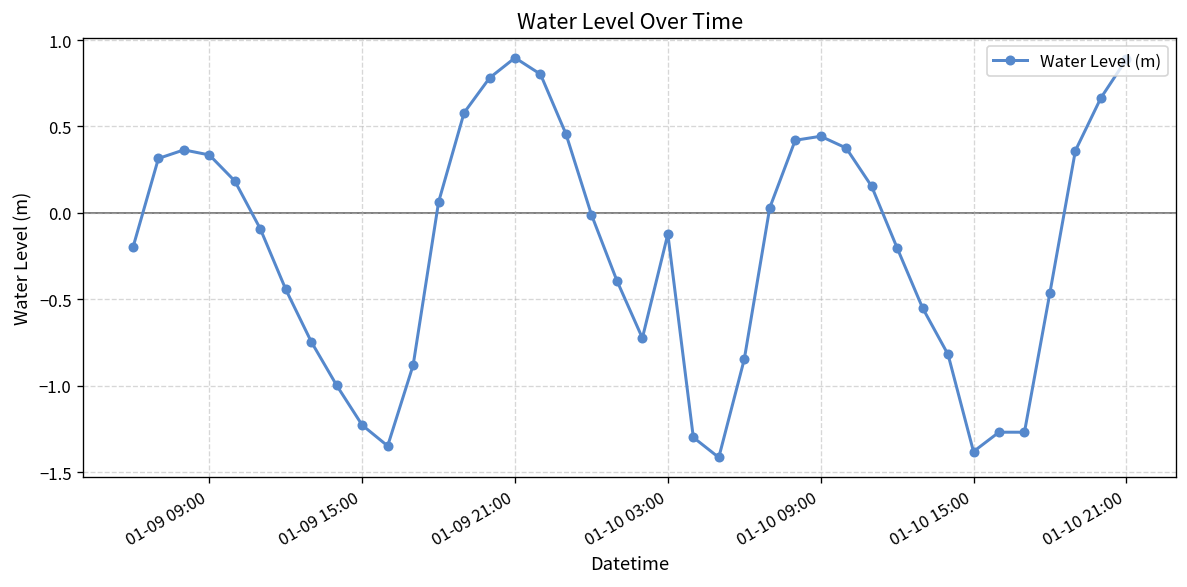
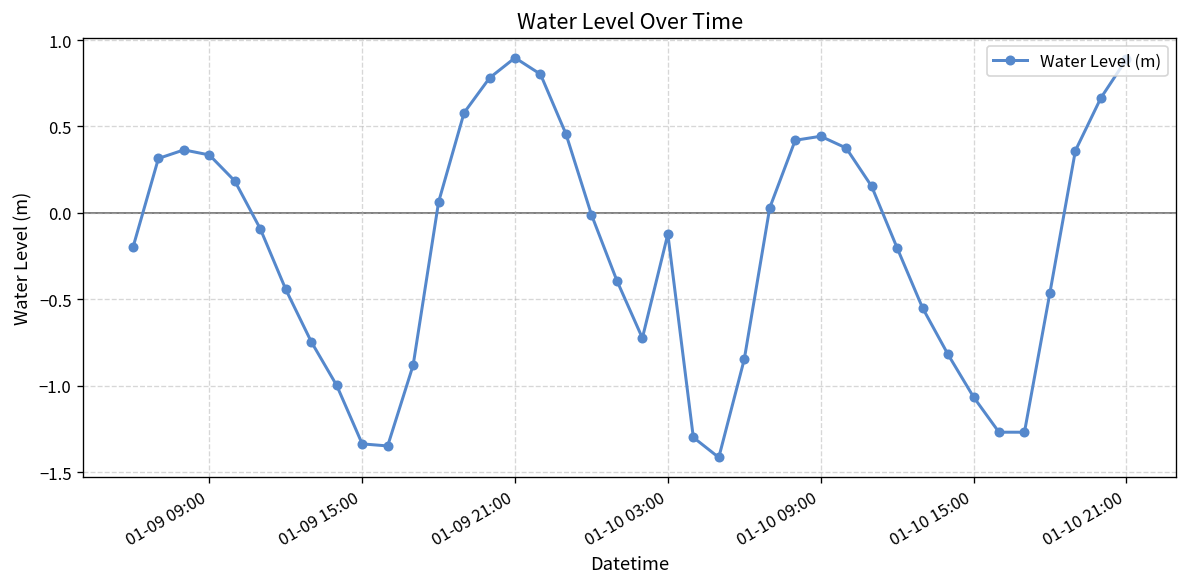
01-09 15:00: -1.23 -> -1.34
01-10 15:00: -1.38 -> -1.06
